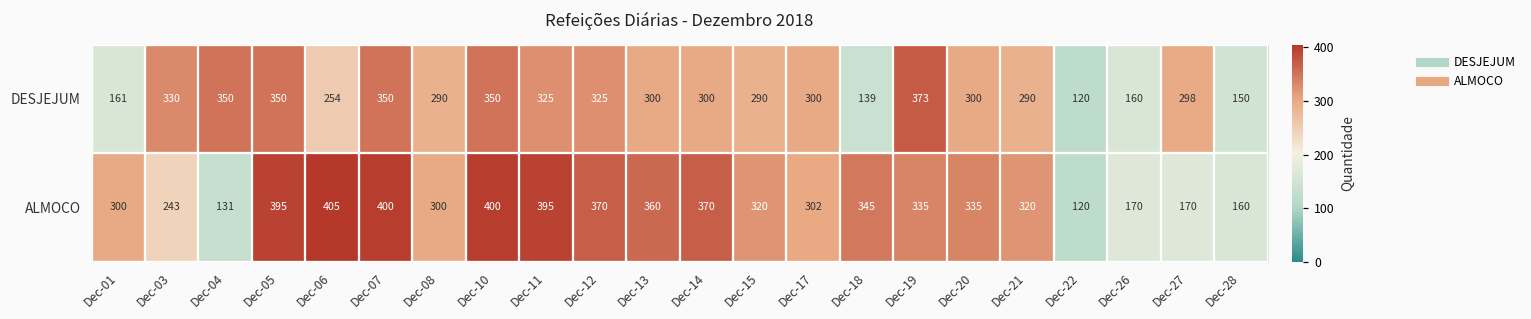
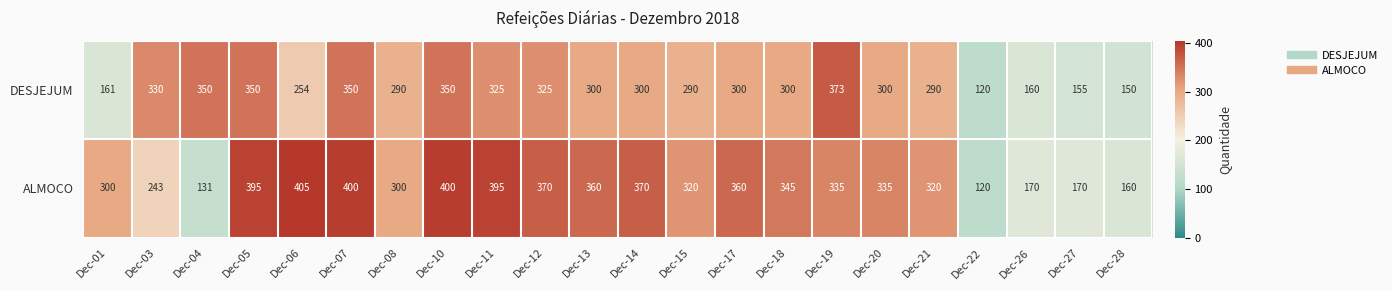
DESJEJUM, Dec-18: 139 -> 300
DESJEJUM, Dec-27: 298 -> 155
ALMOCO, Dec-17: 302 -> 360
